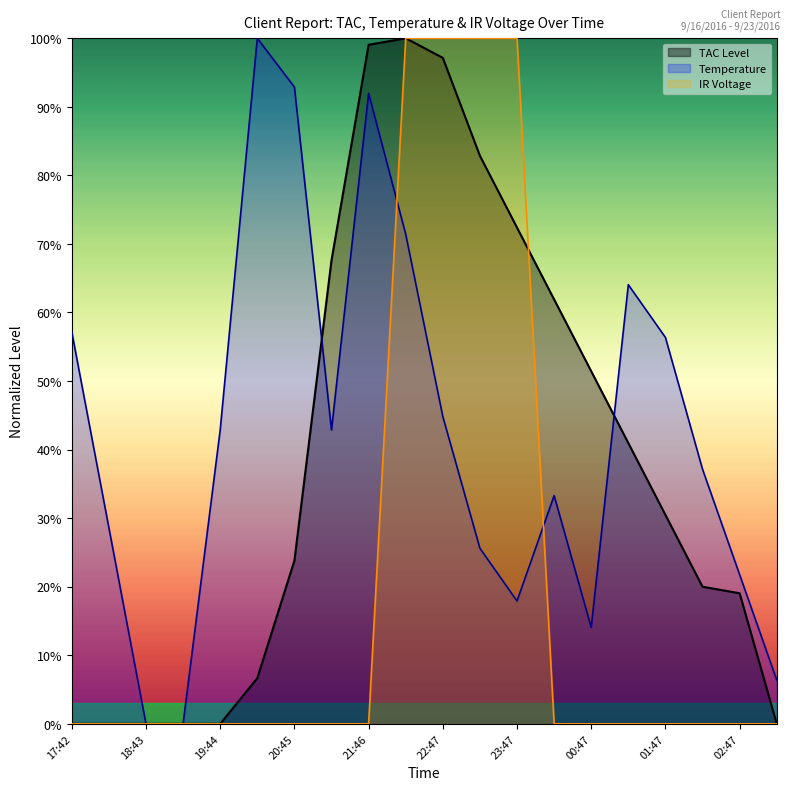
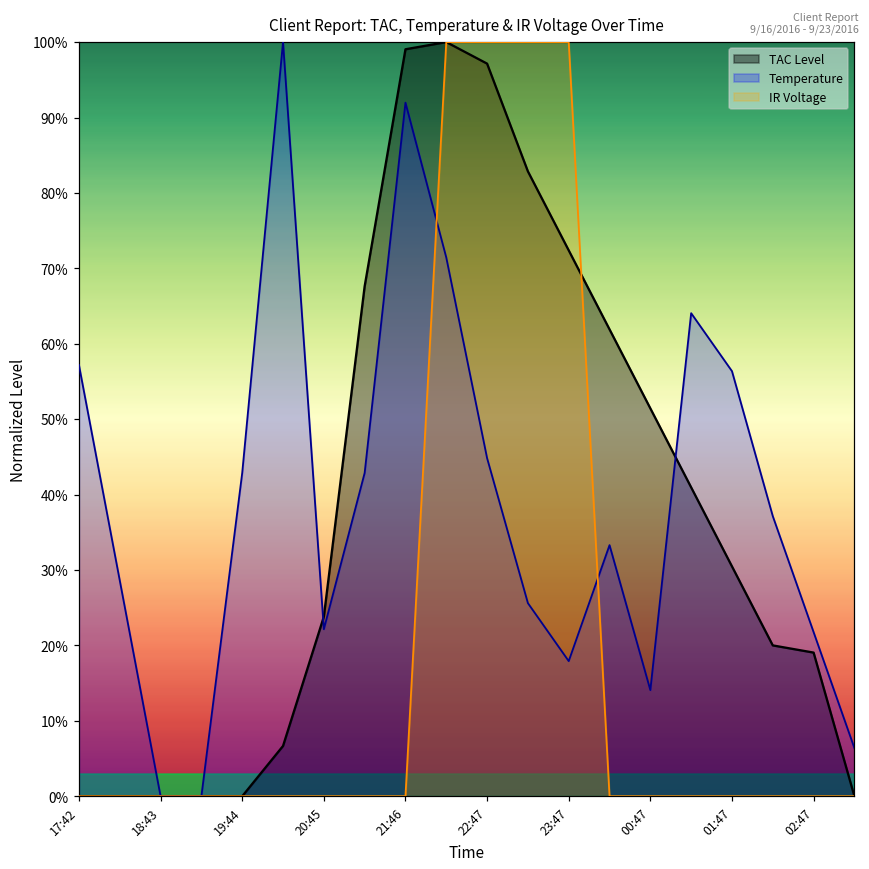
Temperature, 20:45: 93% -> 22%
